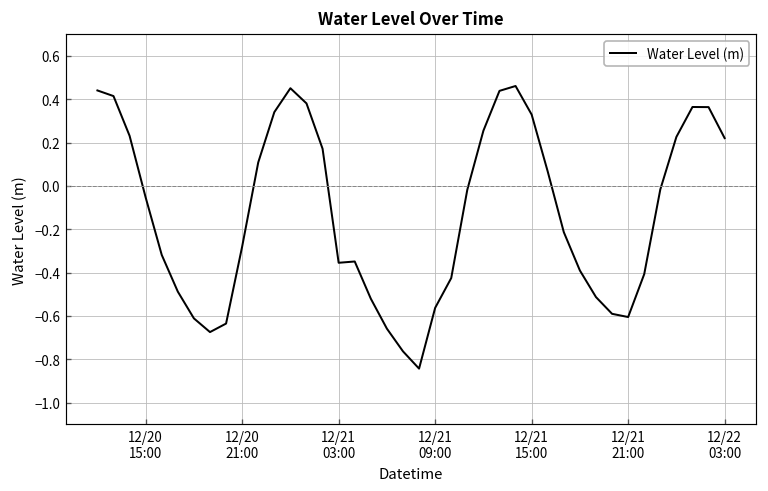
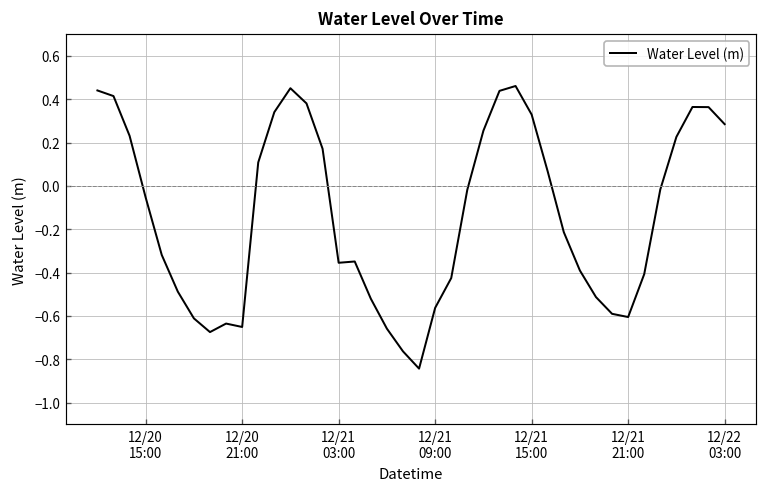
12/20 21:00: -0.28 -> -0.65
12/22 03:00: 0.22 -> 0.29
